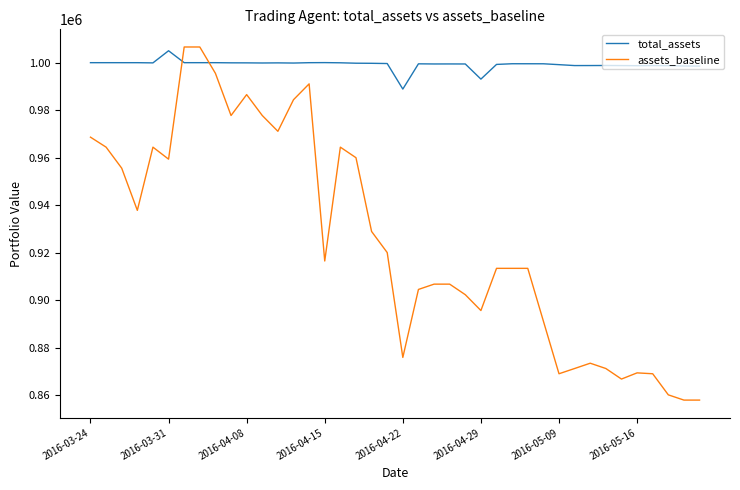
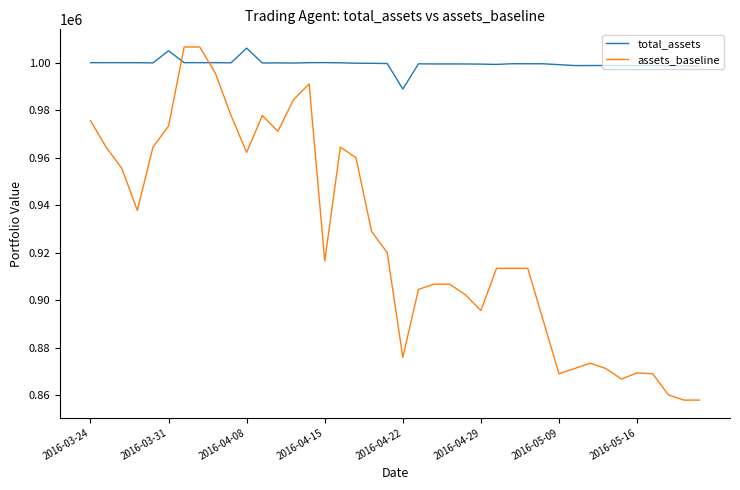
assets_baseline, 2016-03-24: 969000 -> 976000
assets_baseline, 2016-03-31: 959000 -> 973000
total_assets, 2016-04-08: 1000000 -> 1006000
assets_baseline, 2016-04-08: 987000 -> 962000
total_assets, 2016-04-29: 993000 -> 999000
